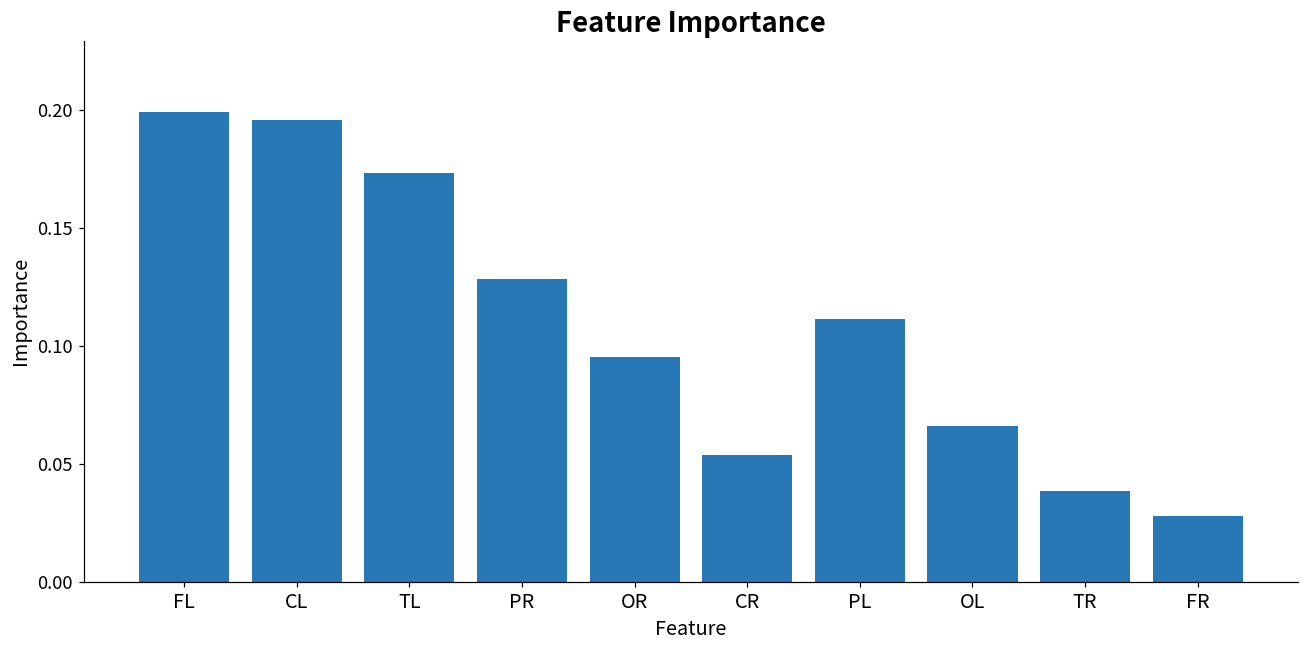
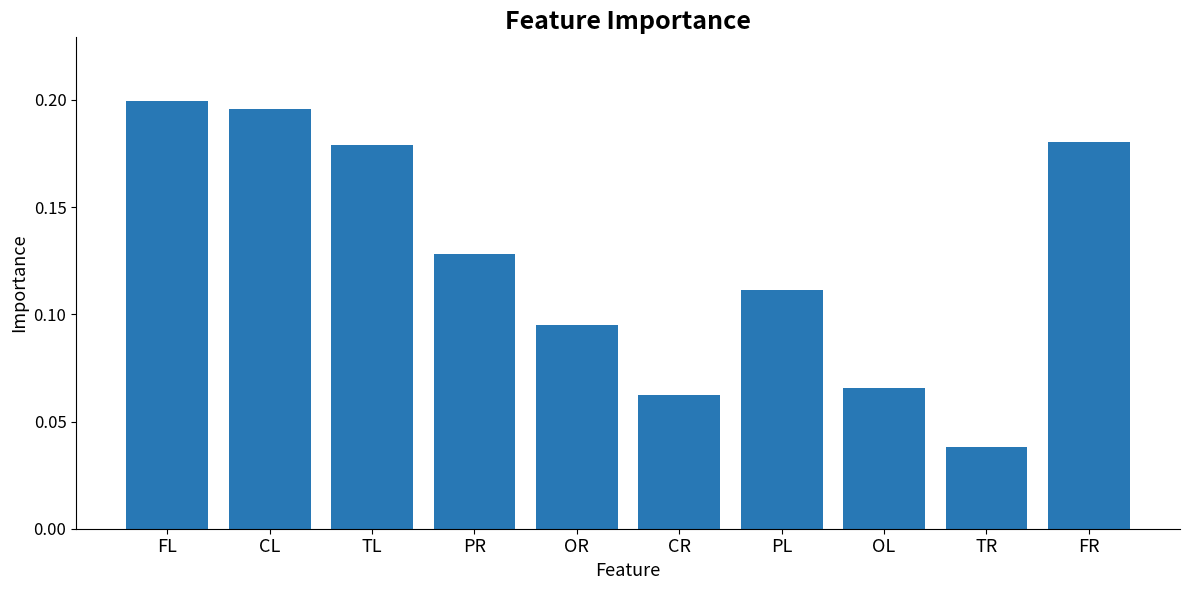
TL: 0.173 -> 0.179
CR: 0.054 -> 0.062
FR: 0.028 -> 0.180
